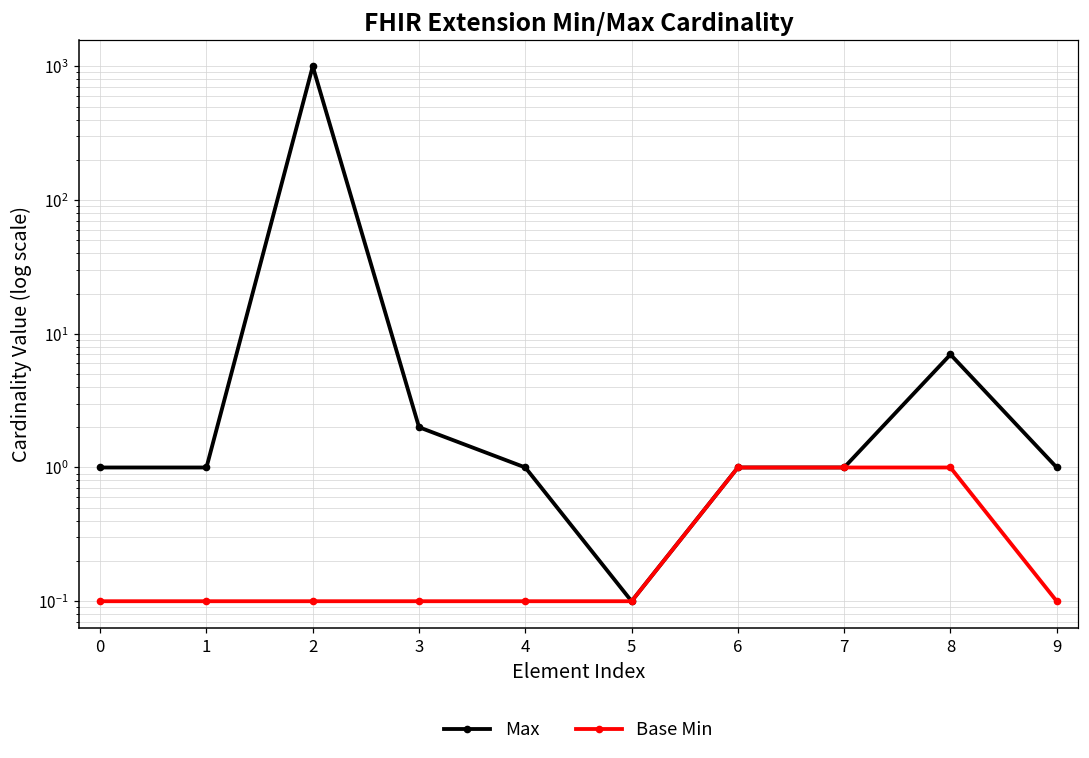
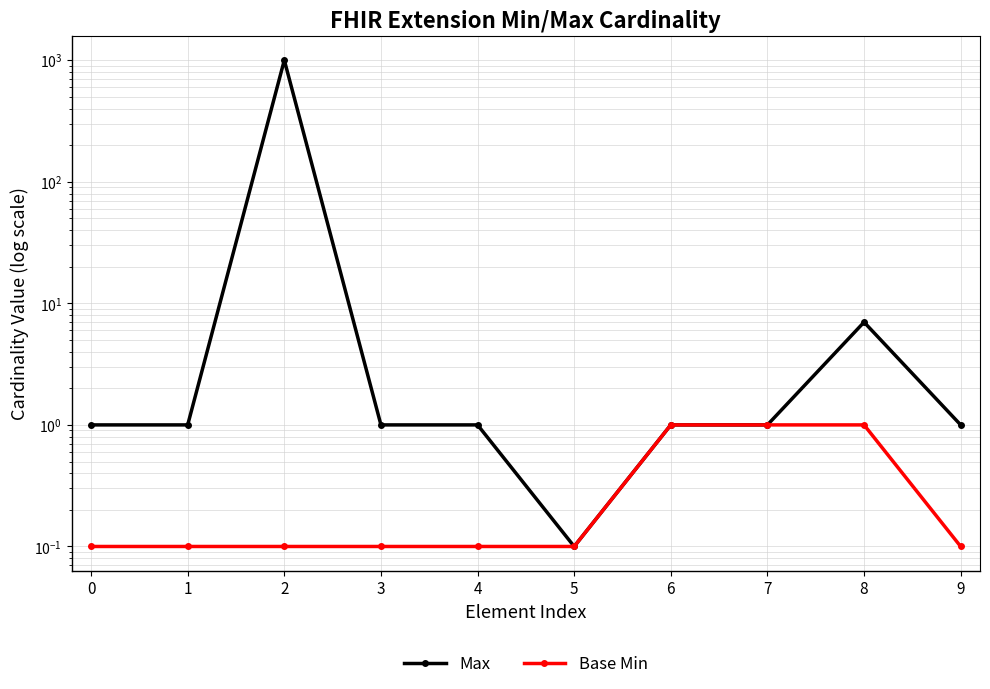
Max, 3: 2 -> 1
